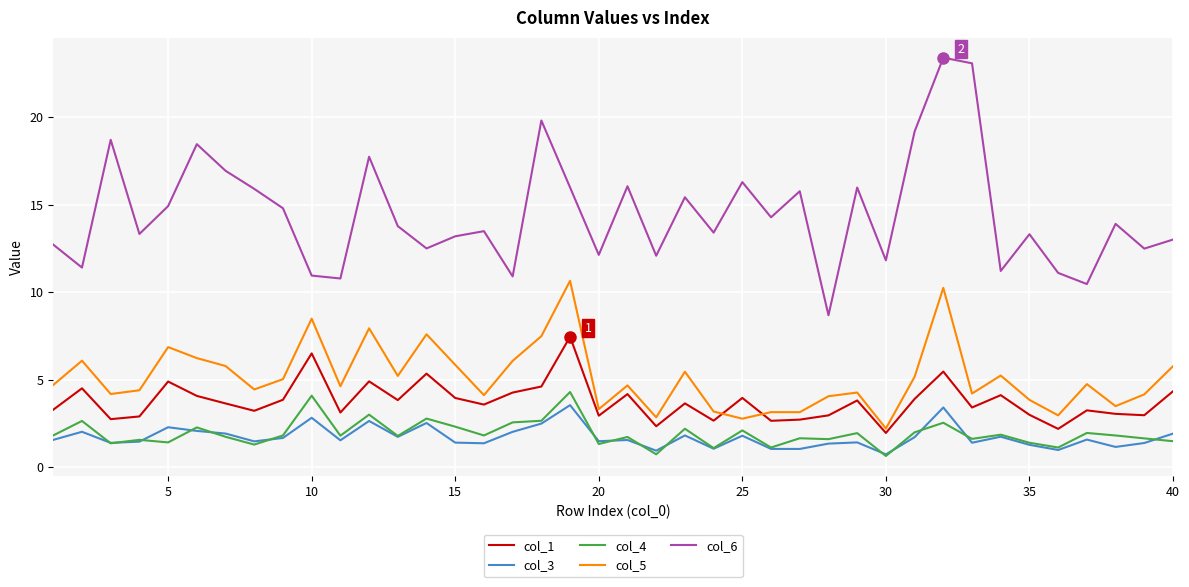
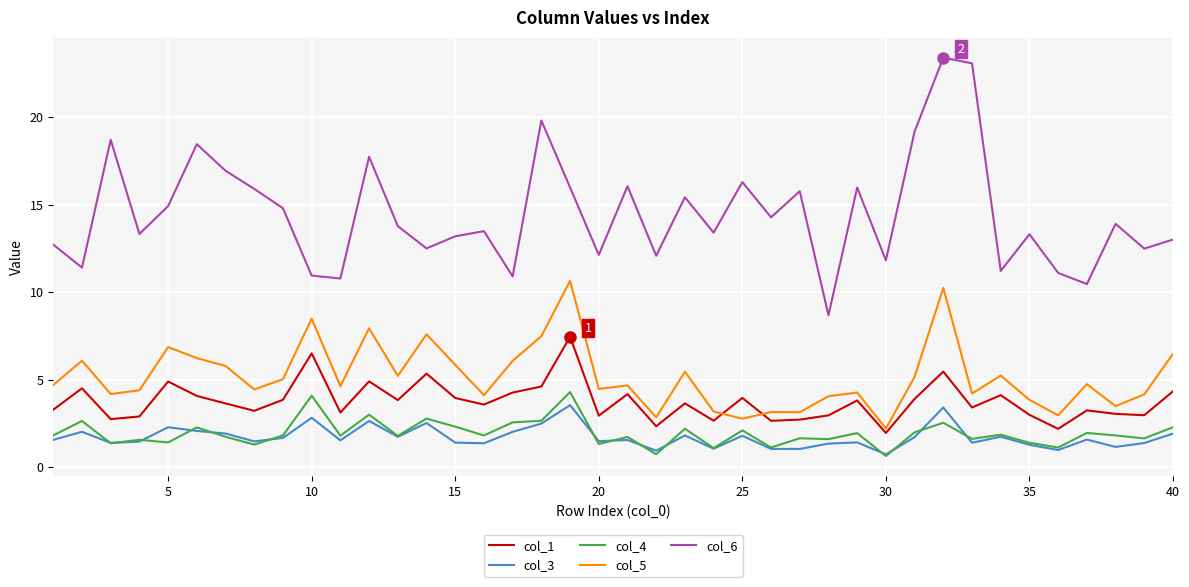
col_5, 20: 3.3 -> 4.5
col_4, 40: 1.5 -> 2.3
col_5, 40: 5.8 -> 6.5
